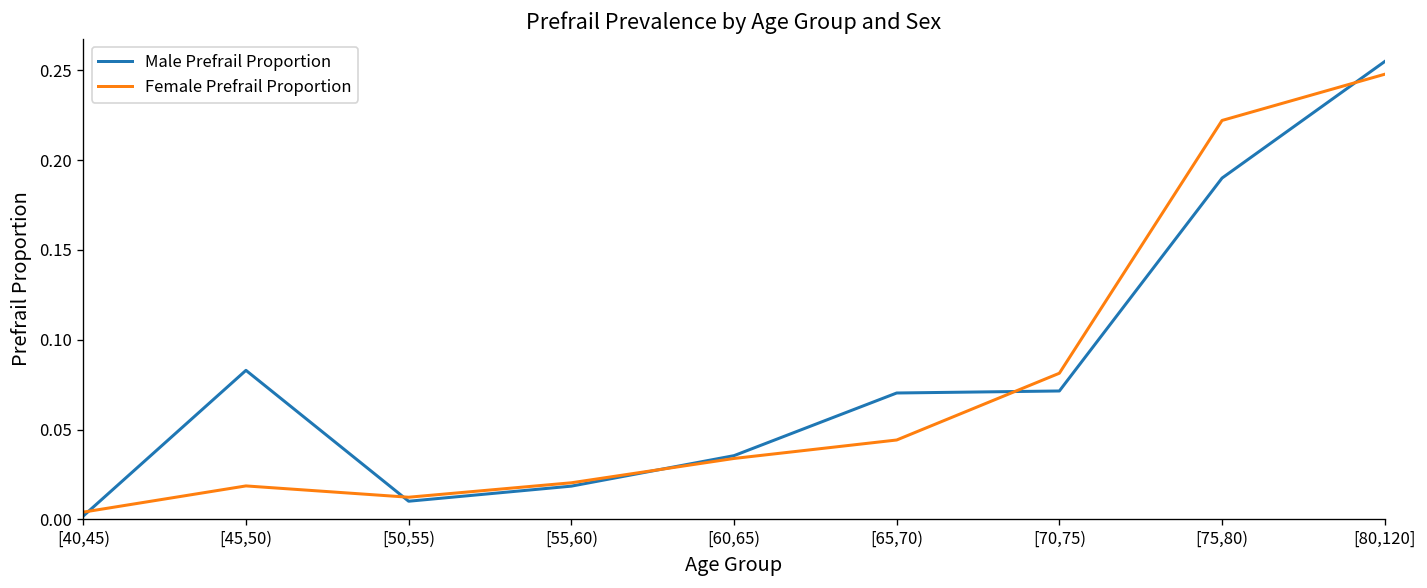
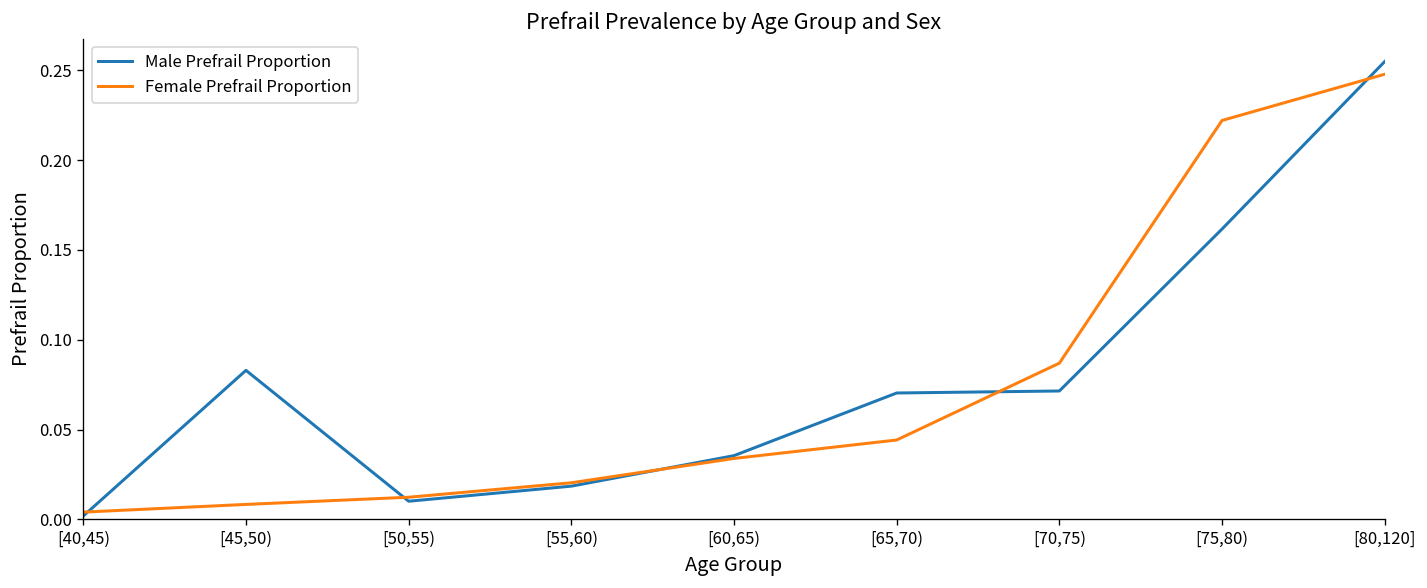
Female Prefrail Proportion, [45,50): 0.019 -> 0.008
Female Prefrail Proportion, [70,75): 0.081 -> 0.087
Male Prefrail Proportion, [75,80): 0.190 -> 0.162
